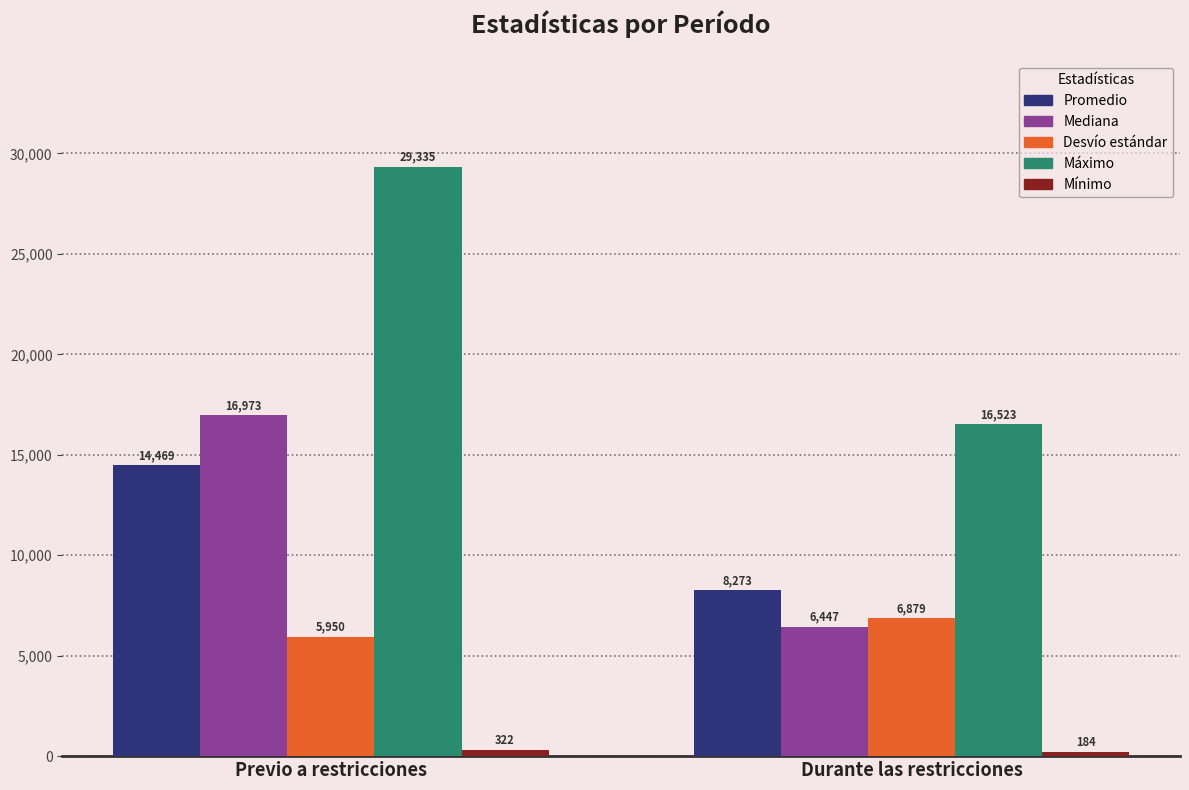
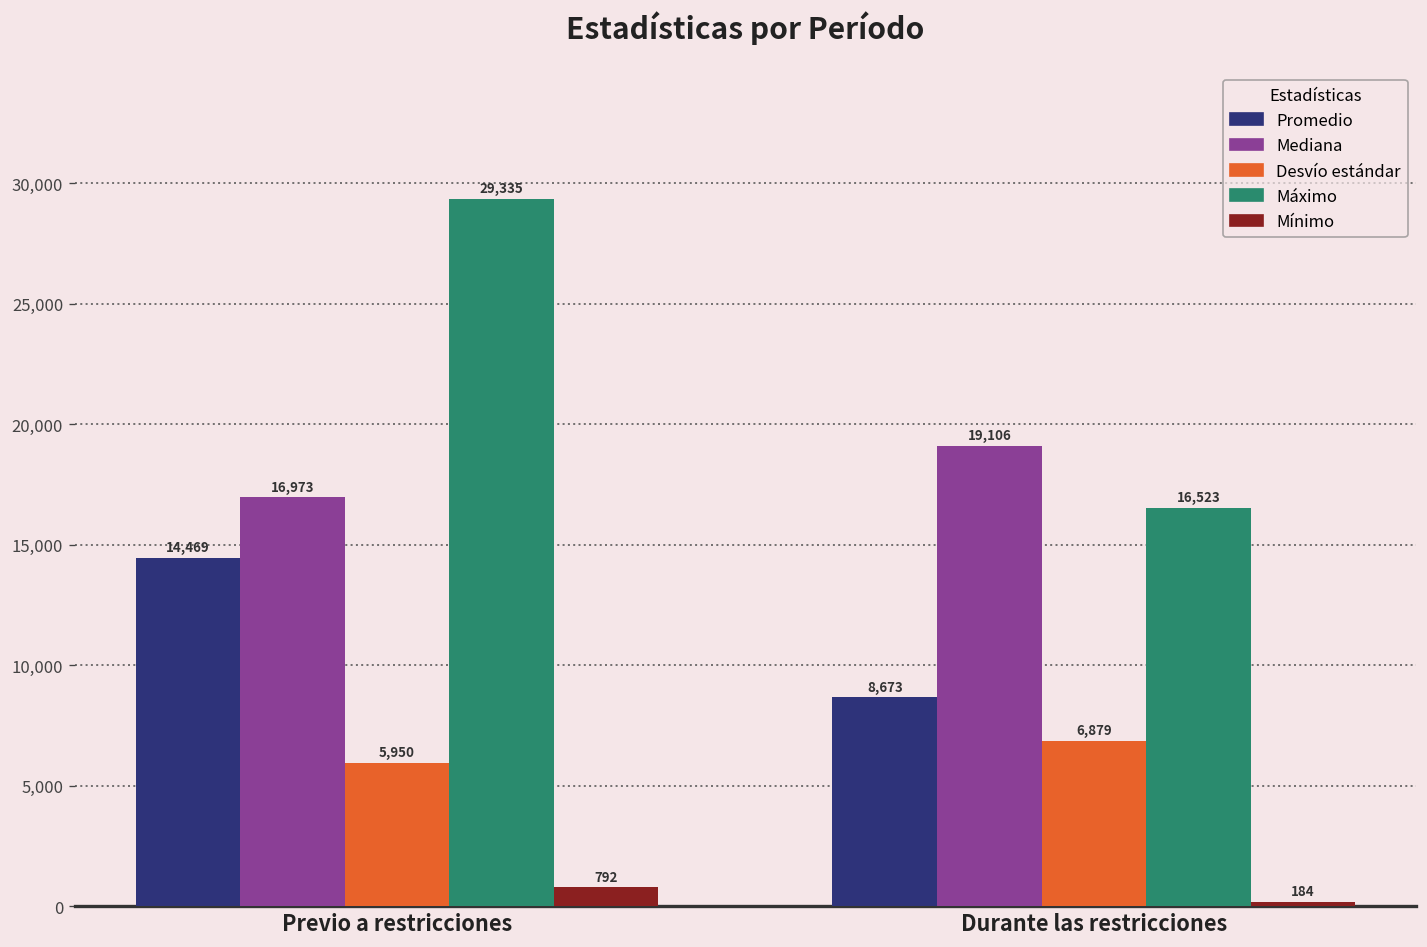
Mínimo, Previo a restricciones: 322 -> 792
Promedio, Durante las restricciones: 8,273 -> 8,673
Mediana, Durante las restricciones: 6,447 -> 19,106
